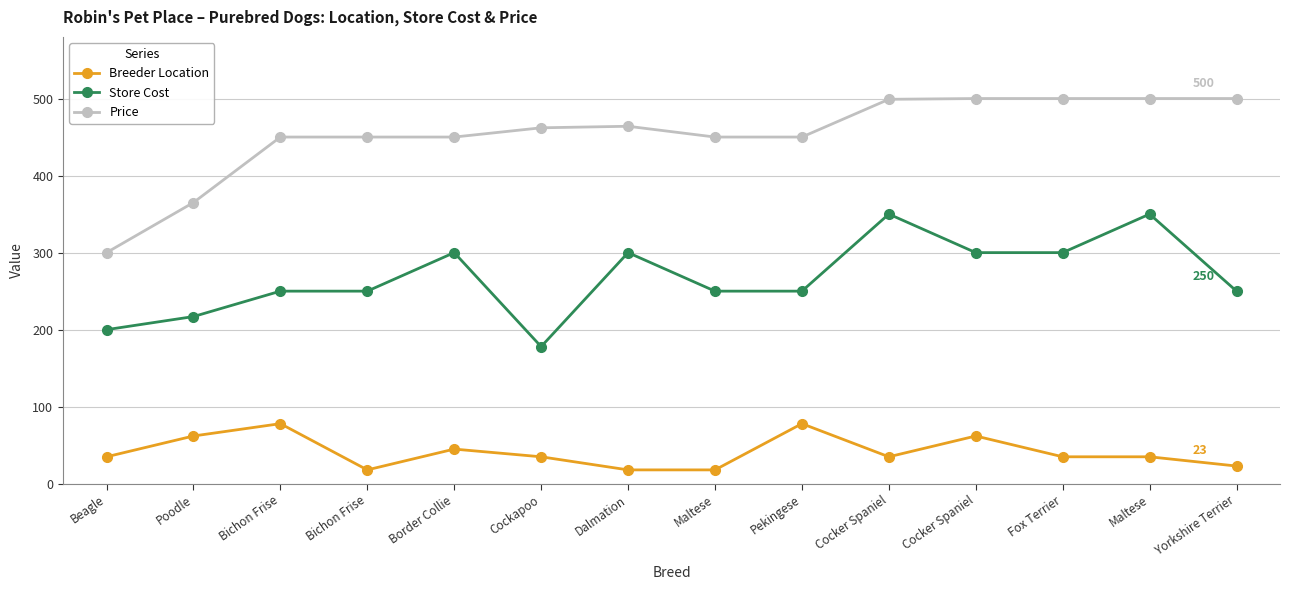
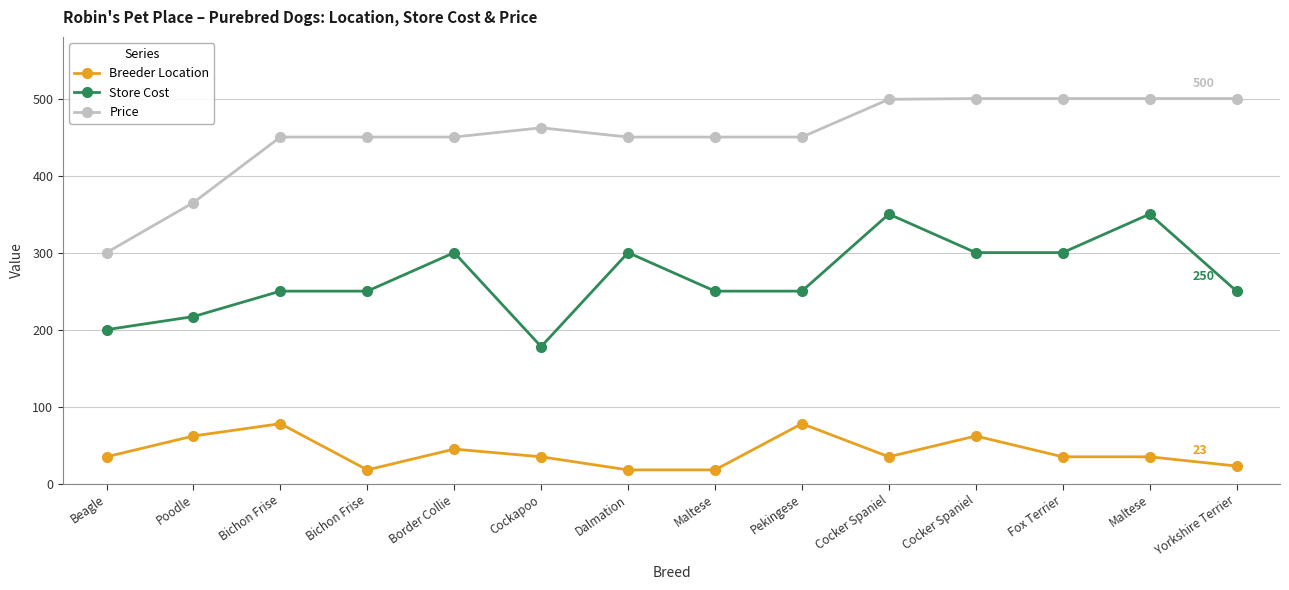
Price, Dalmation: 460 -> 450
